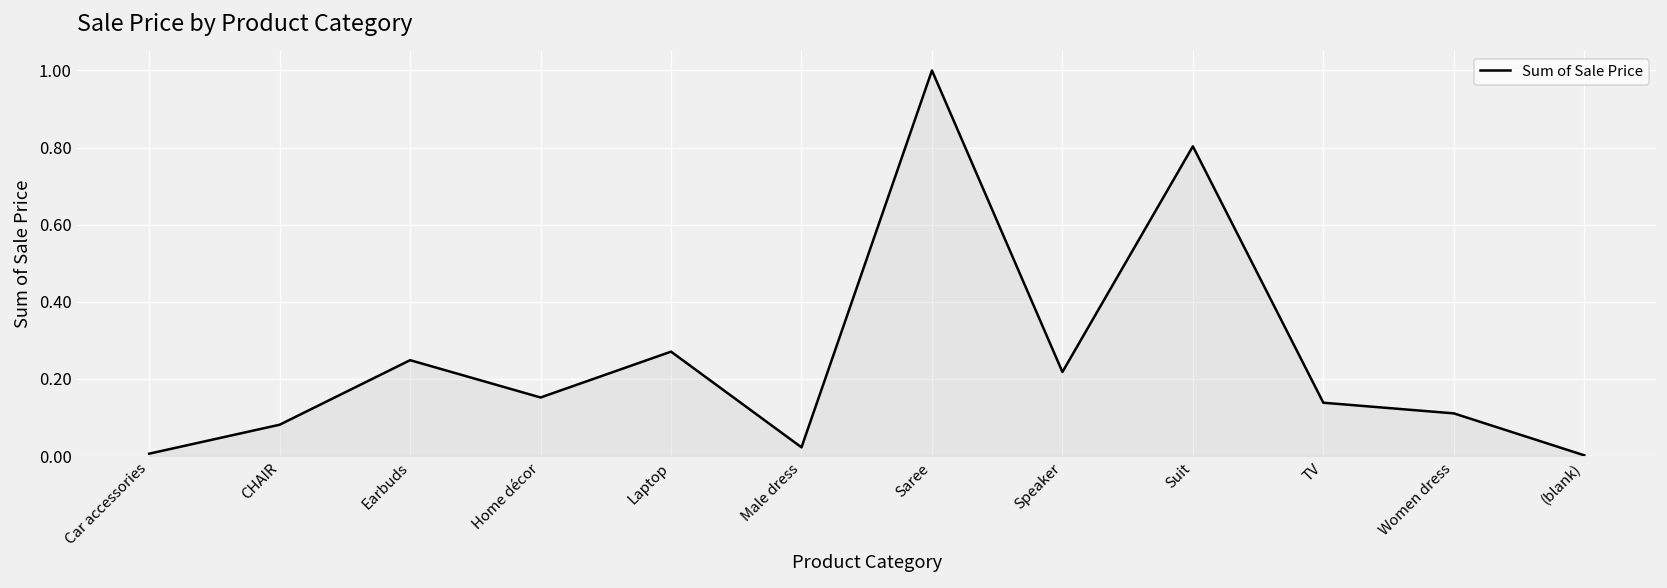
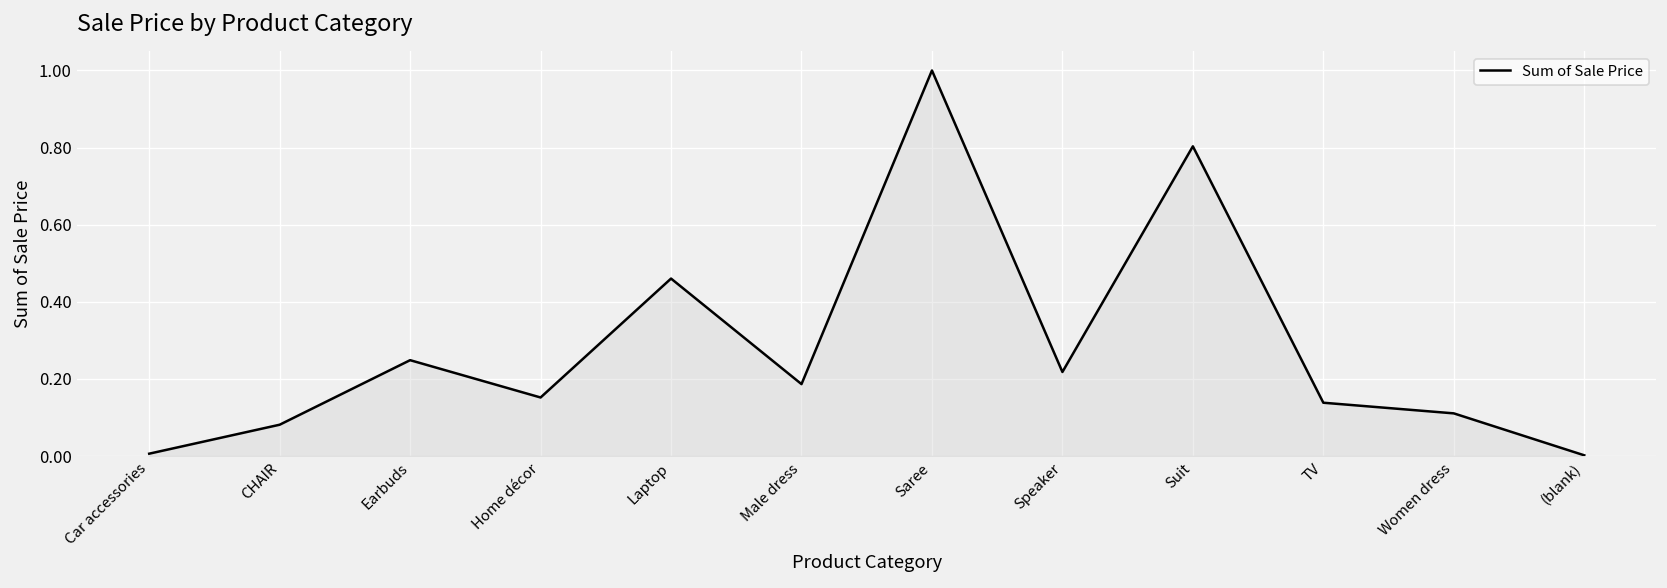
Laptop: 0.27 -> 0.46
Male dress: 0.02 -> 0.19
